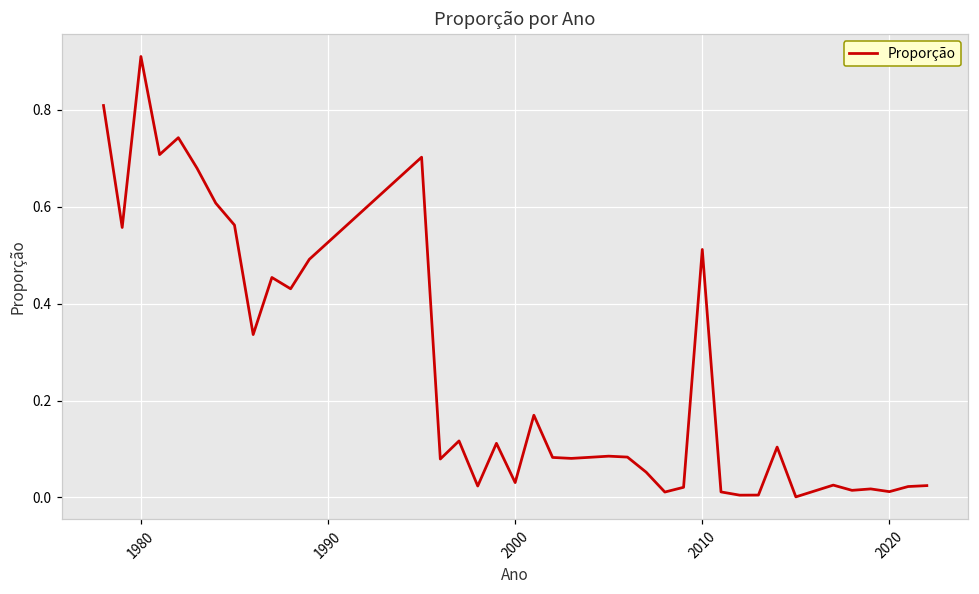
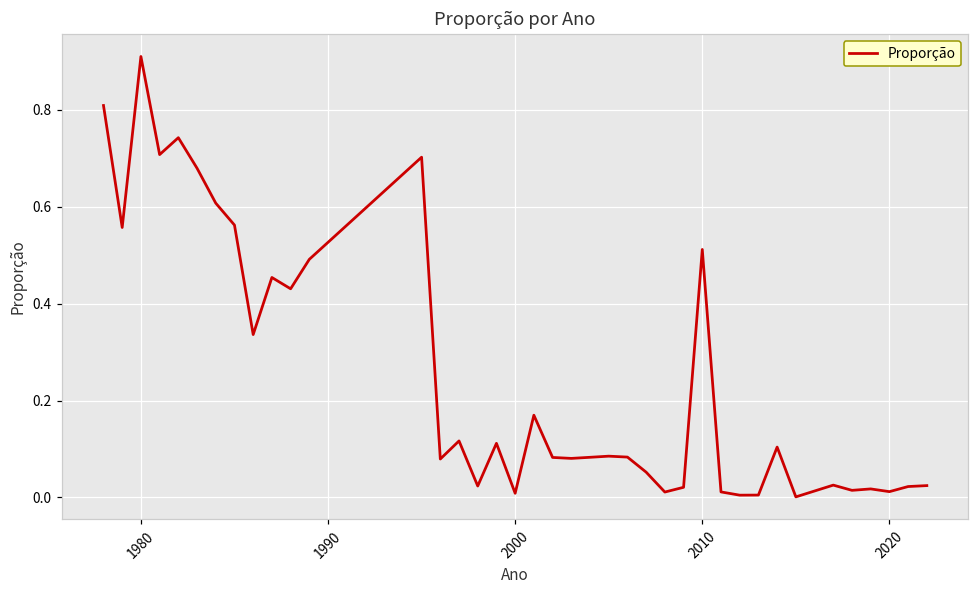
2000: 0.03 -> 0.01
